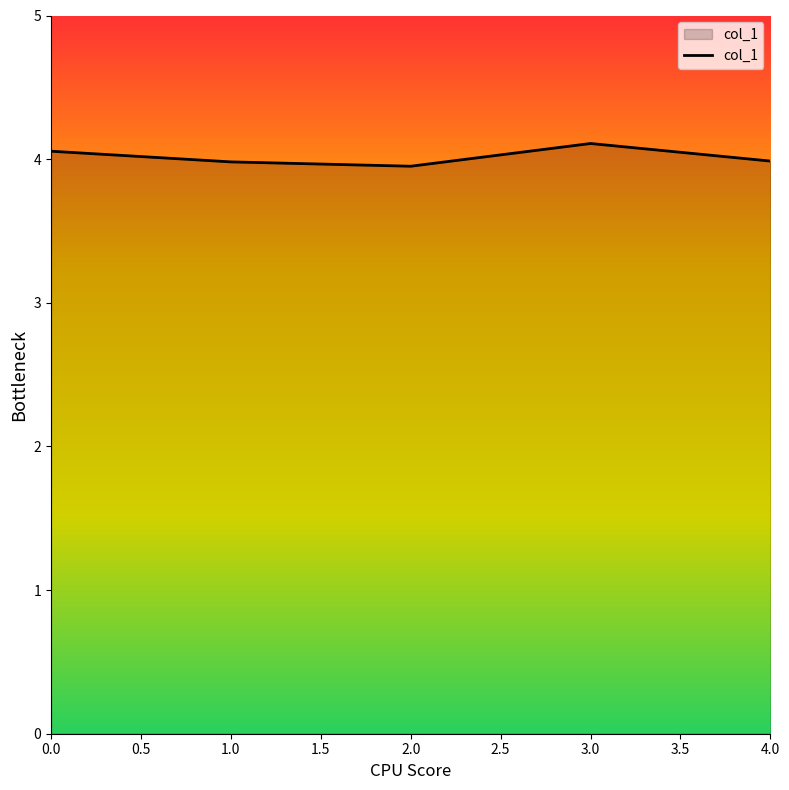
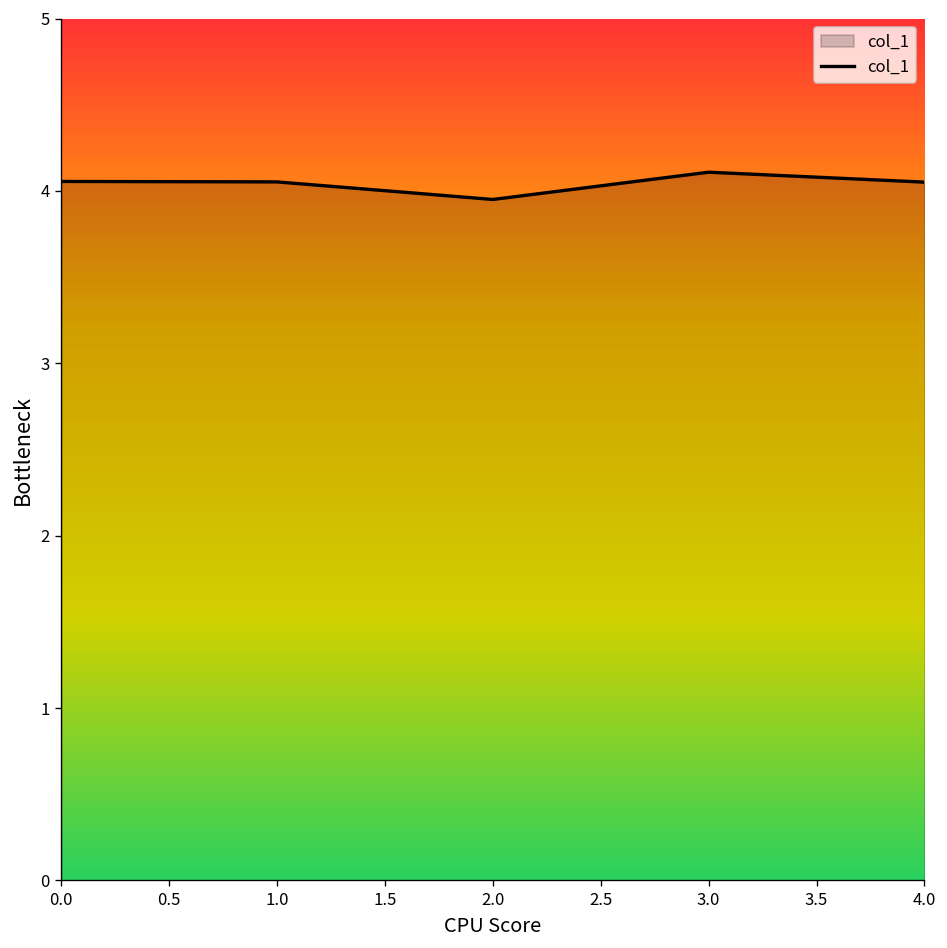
1.0: 3.98 -> 4.05
4.0: 3.99 -> 4.05
